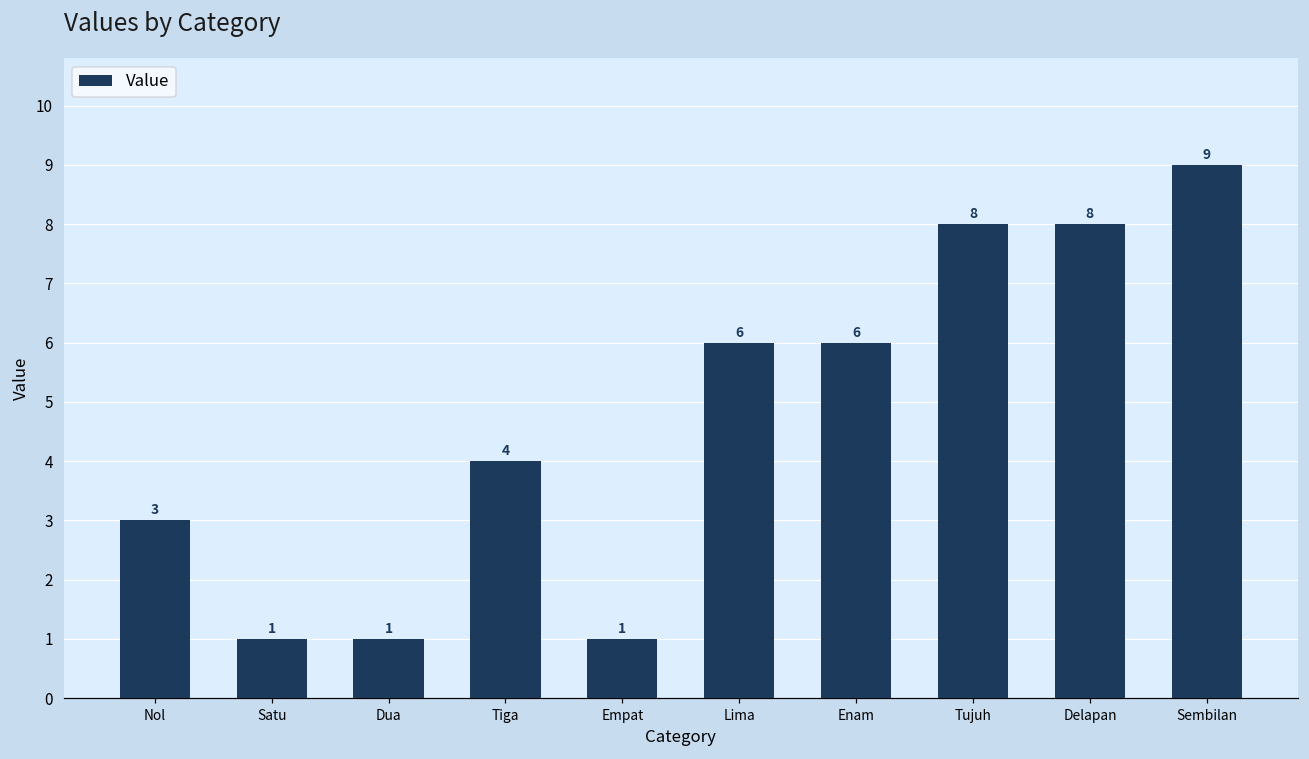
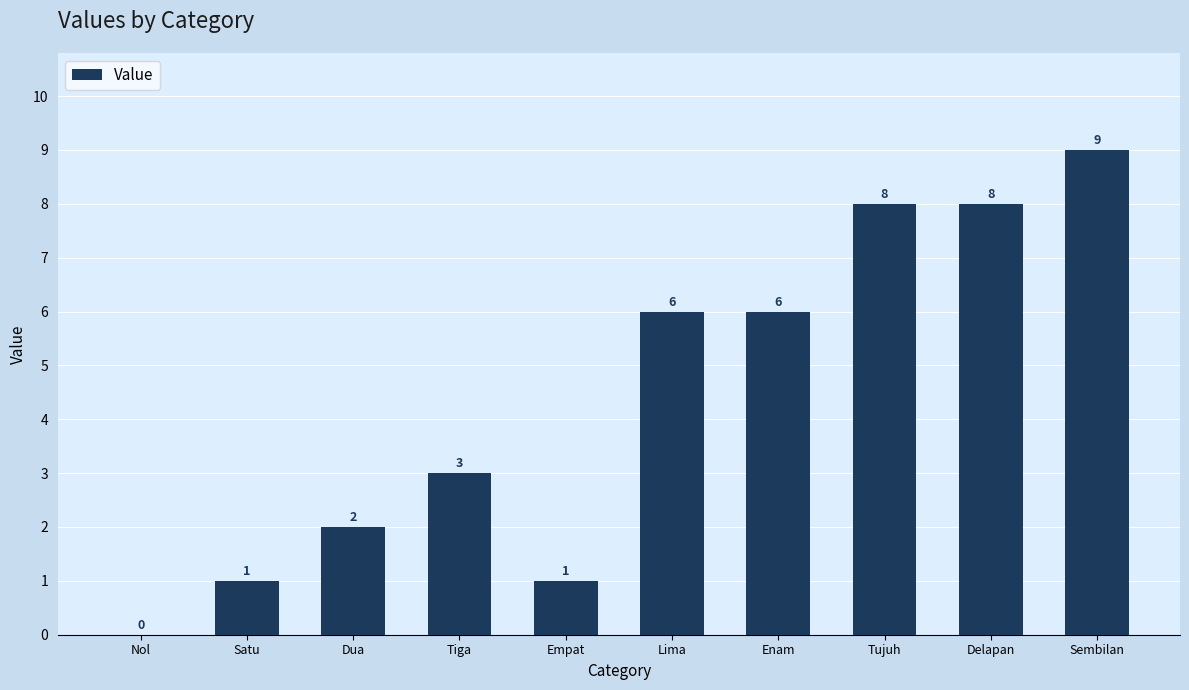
Nol: 3 -> 0
Dua: 1 -> 2
Tiga: 4 -> 3
